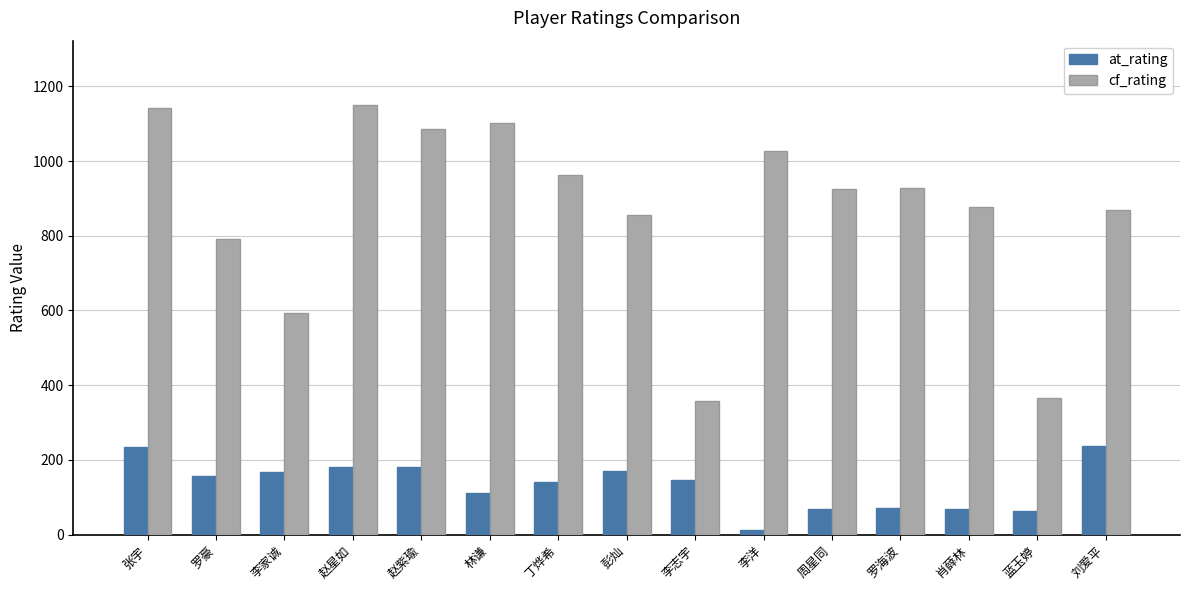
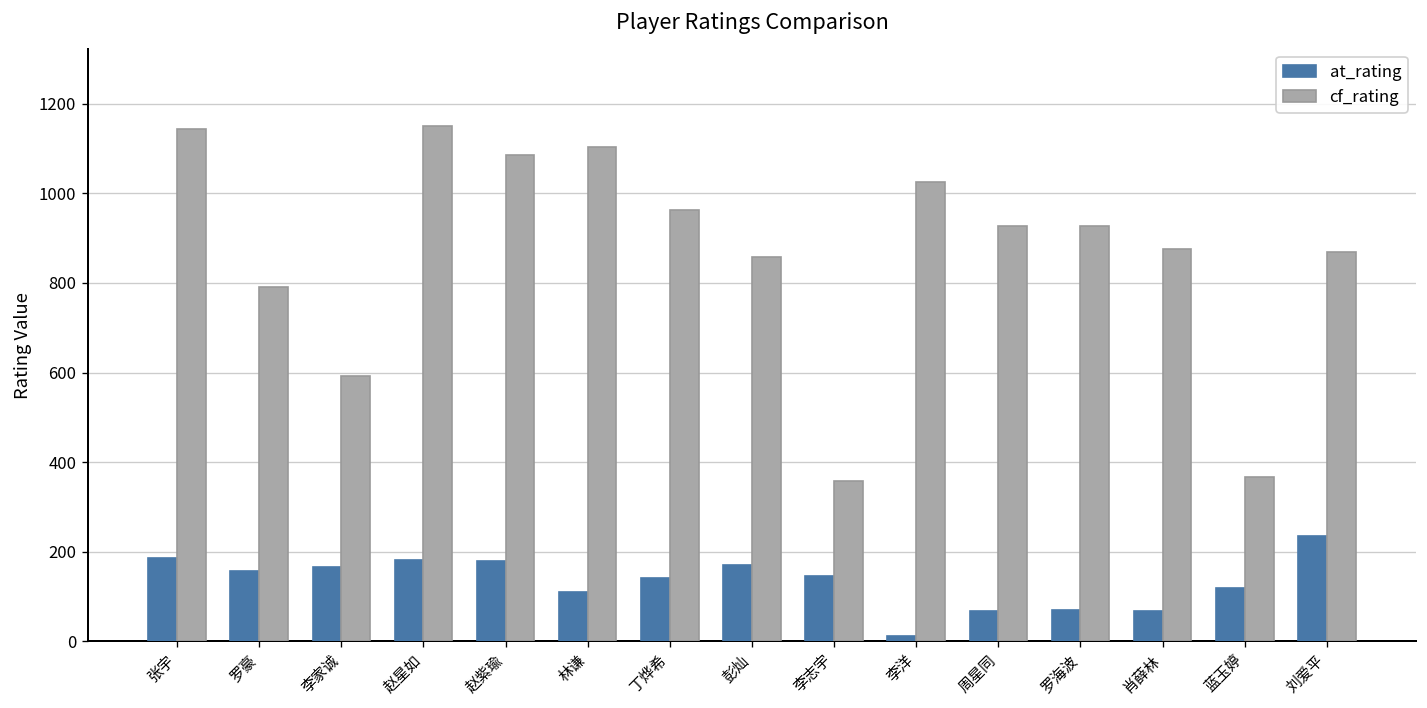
at_rating, 张宇: 230 -> 190
at_rating, 蓝玉婷: 60 -> 120
